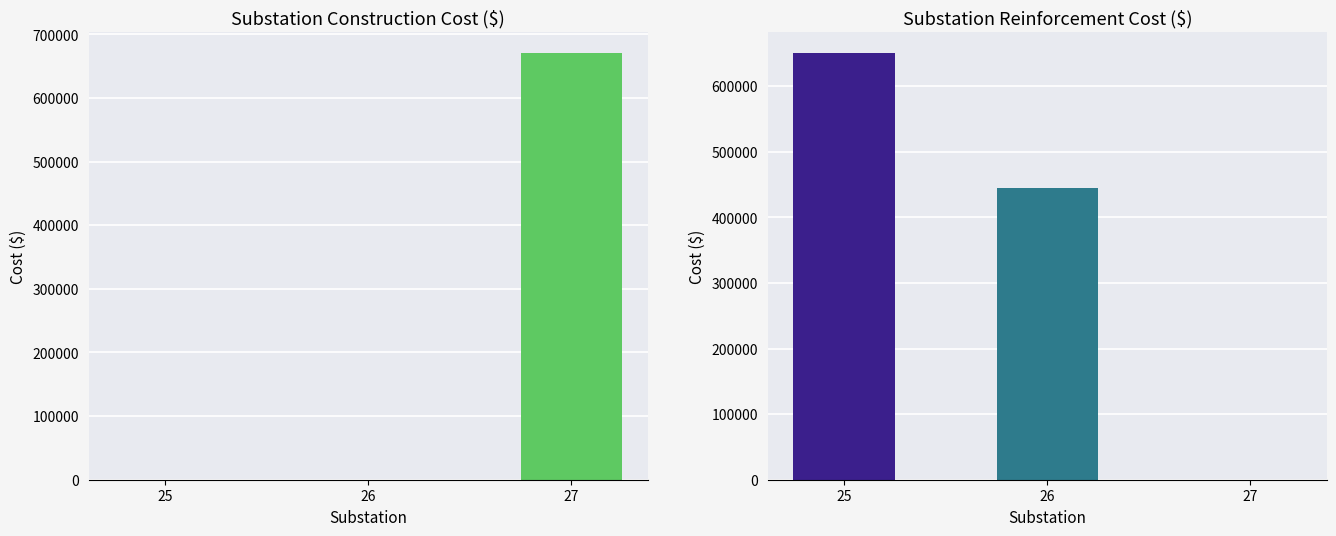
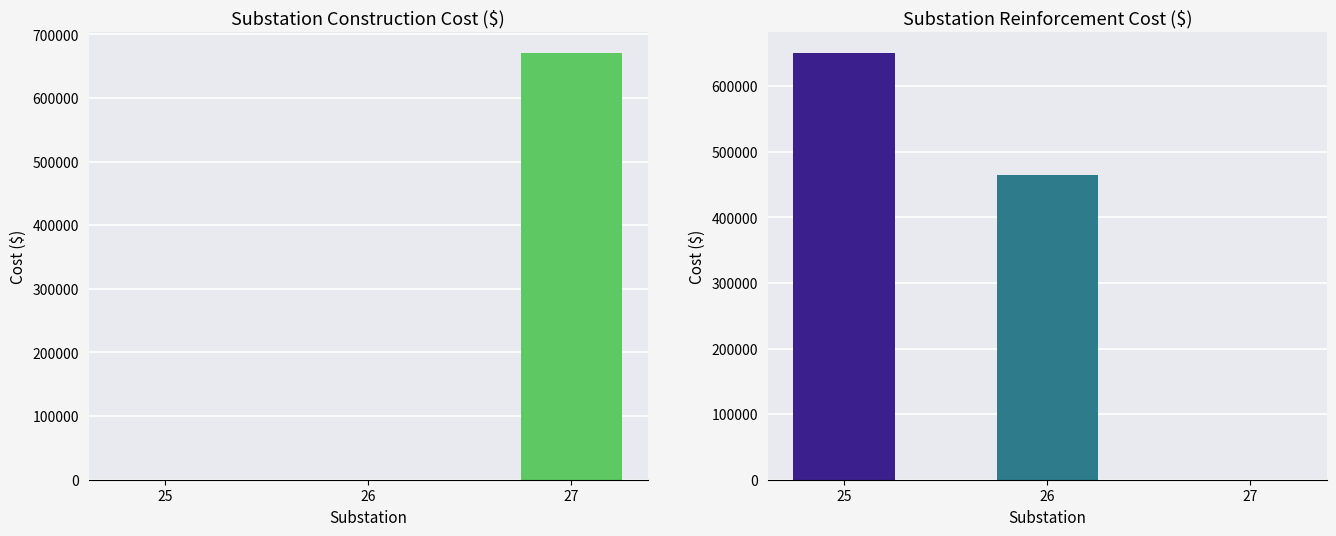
Substation Reinforcement Cost ($), 26: 450000 -> 460000
